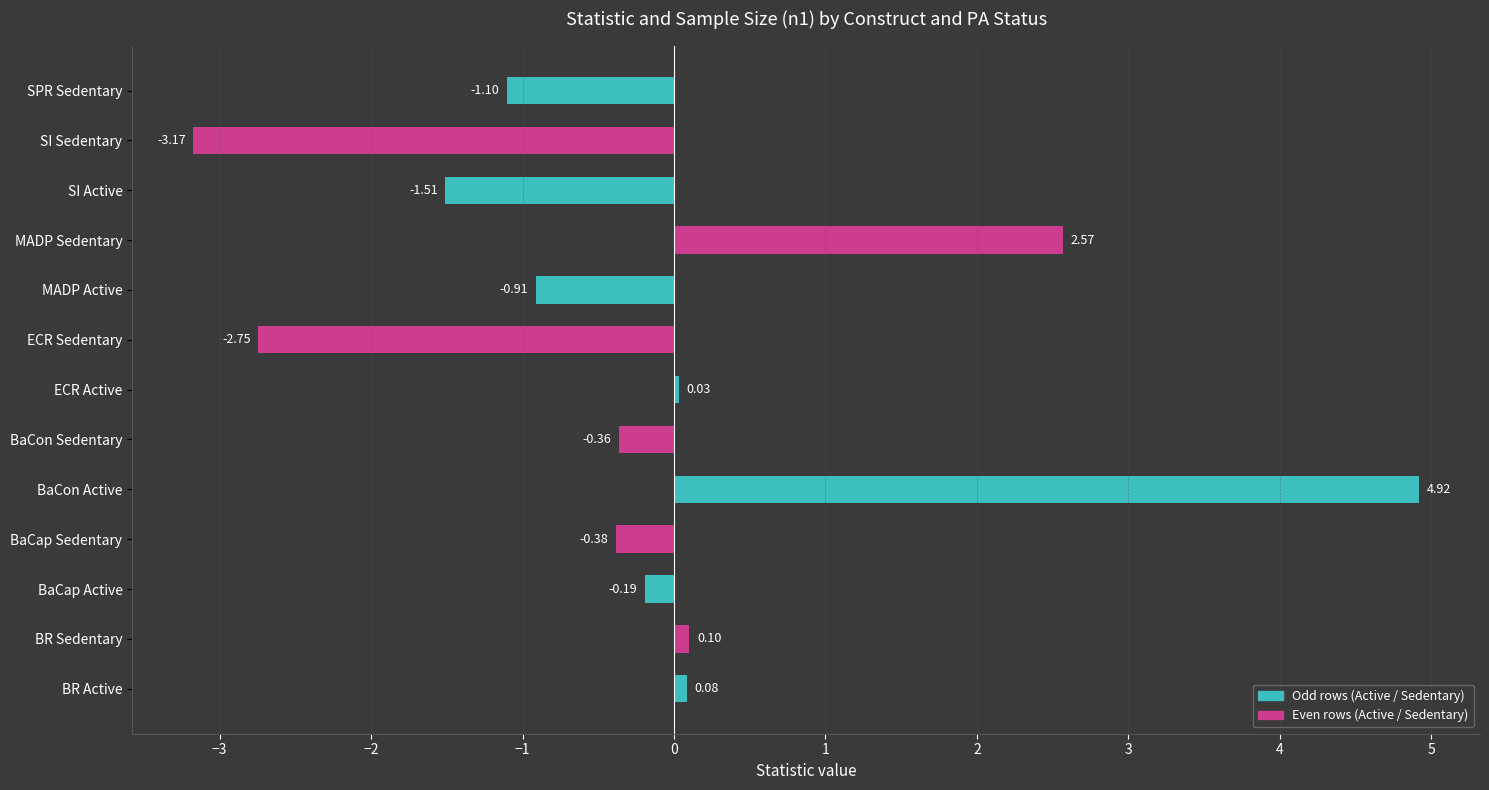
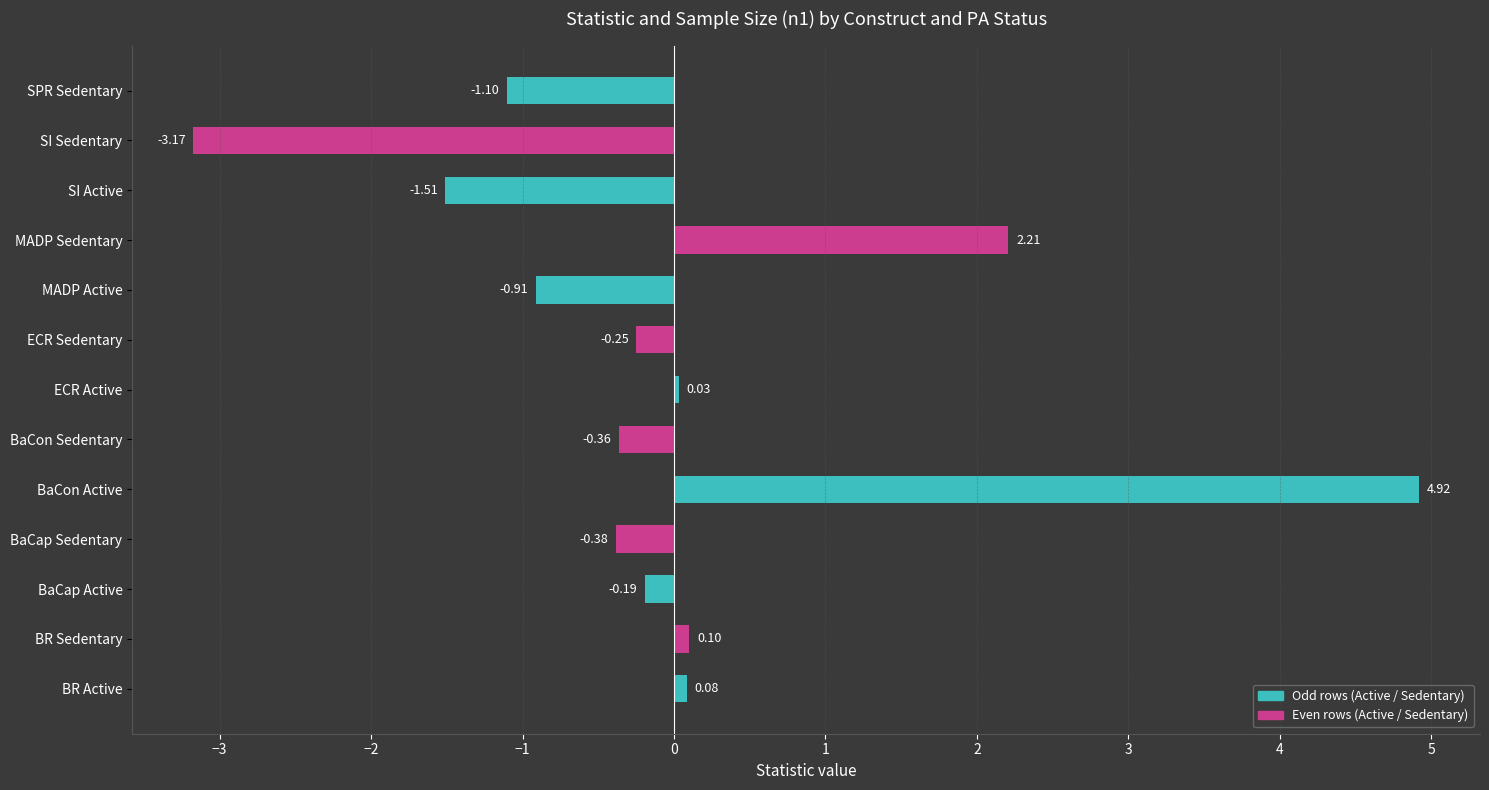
MADP Sedentary: 2.57 -> 2.21
ECR Sedentary: -2.75 -> -0.25
